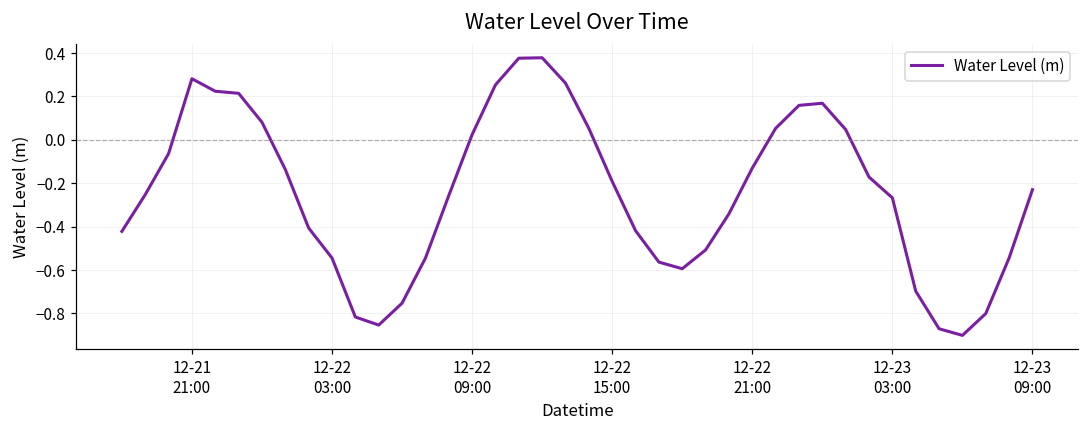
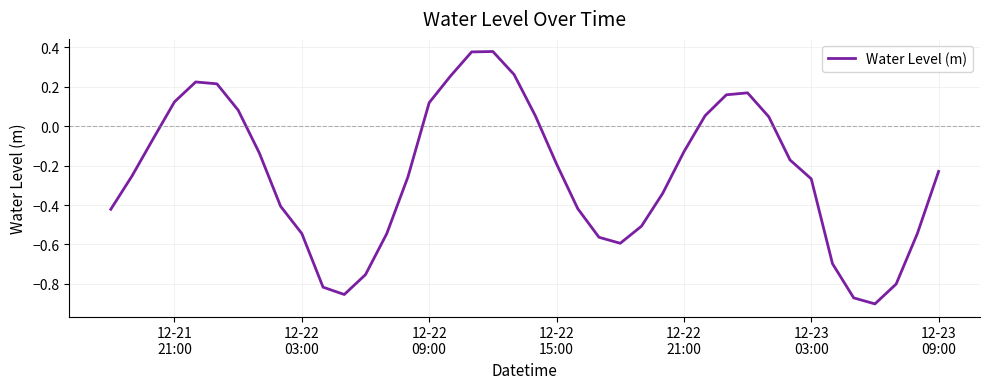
12-21 21:00: 0.28 -> 0.12
12-22 09:00: 0.02 -> 0.12
